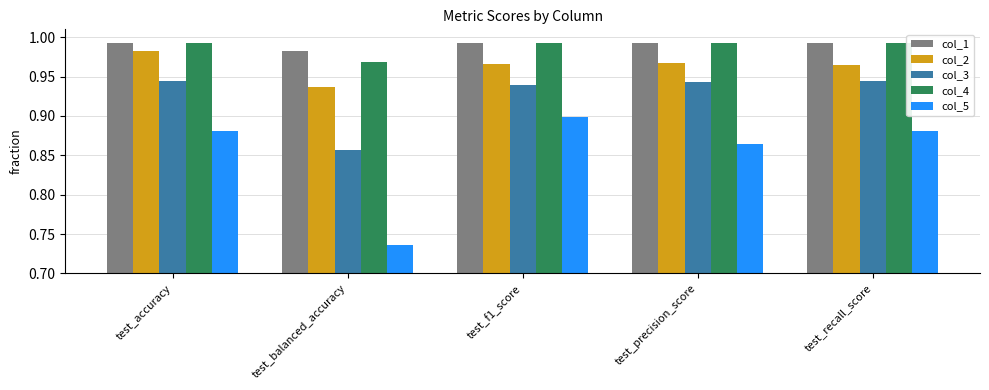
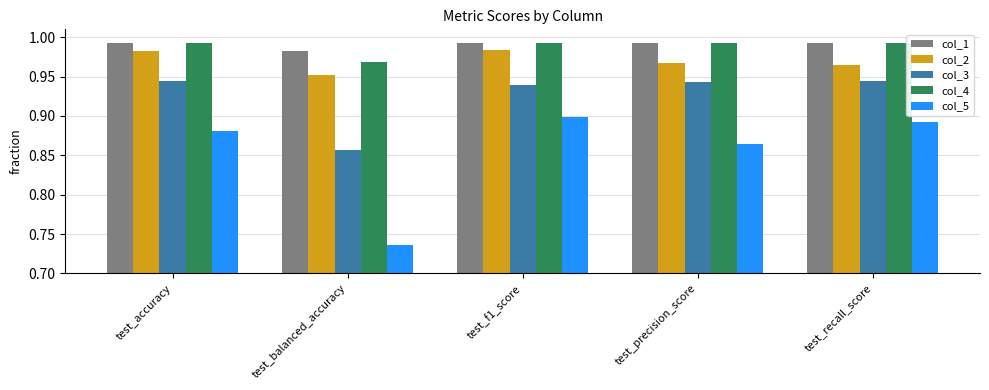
col_2, test_balanced_accuracy: 0.94 -> 0.95
col_2, test_f1_score: 0.97 -> 0.98
col_5, test_recall_score: 0.88 -> 0.89
